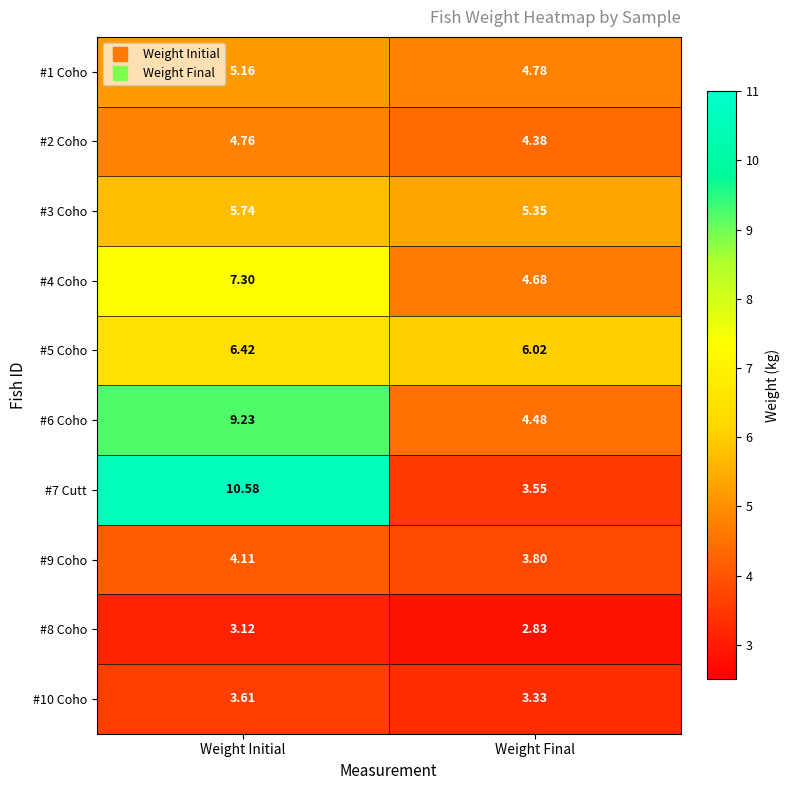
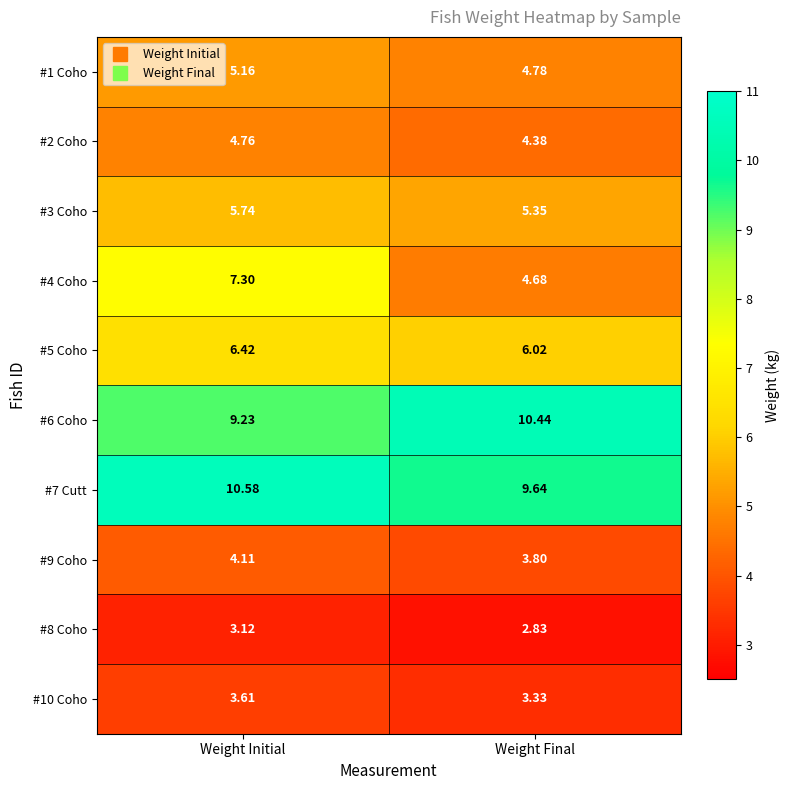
#6 Coho, Weight Final: 4.48 -> 10.44
#7 Cutt, Weight Final: 3.55 -> 9.64
